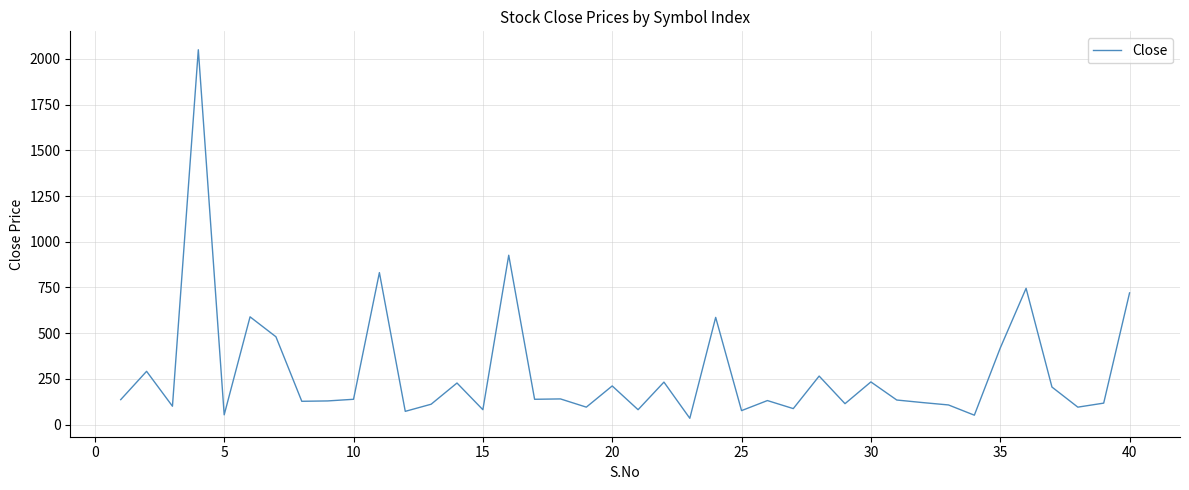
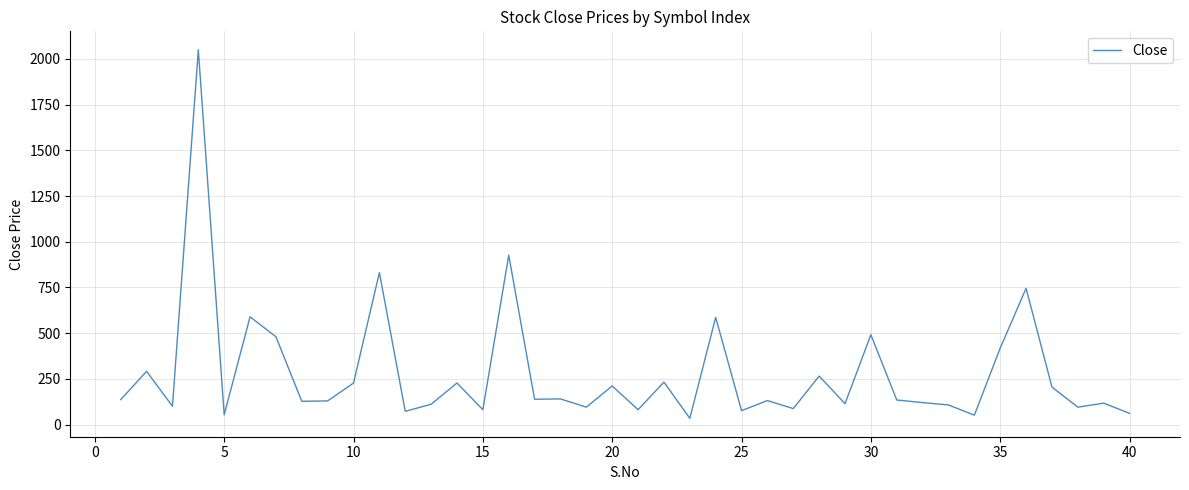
10: 140 -> 230
30: 230 -> 490
40: 720 -> 60
